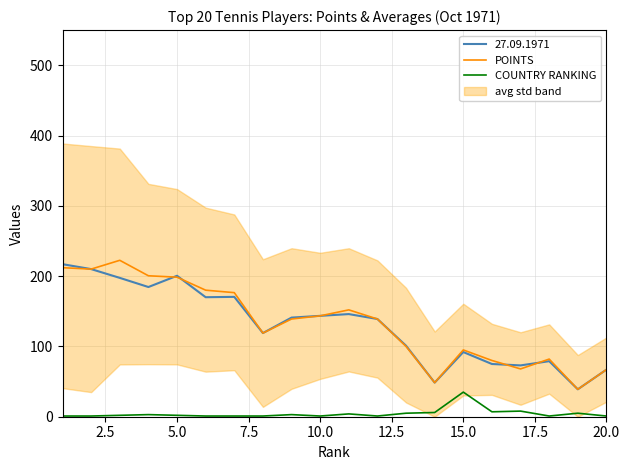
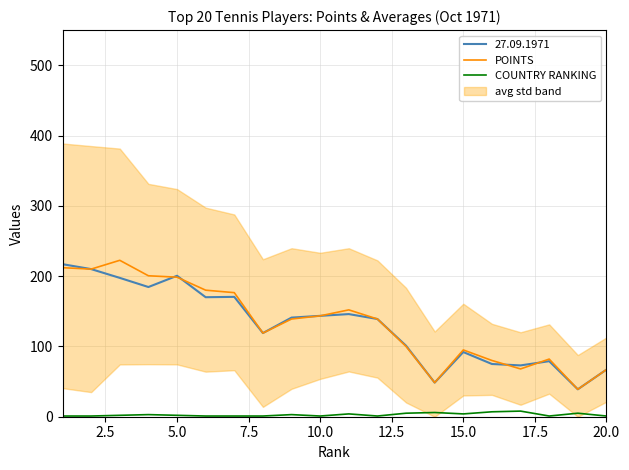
COUNTRY RANKING, 15.0: 40 -> 0
